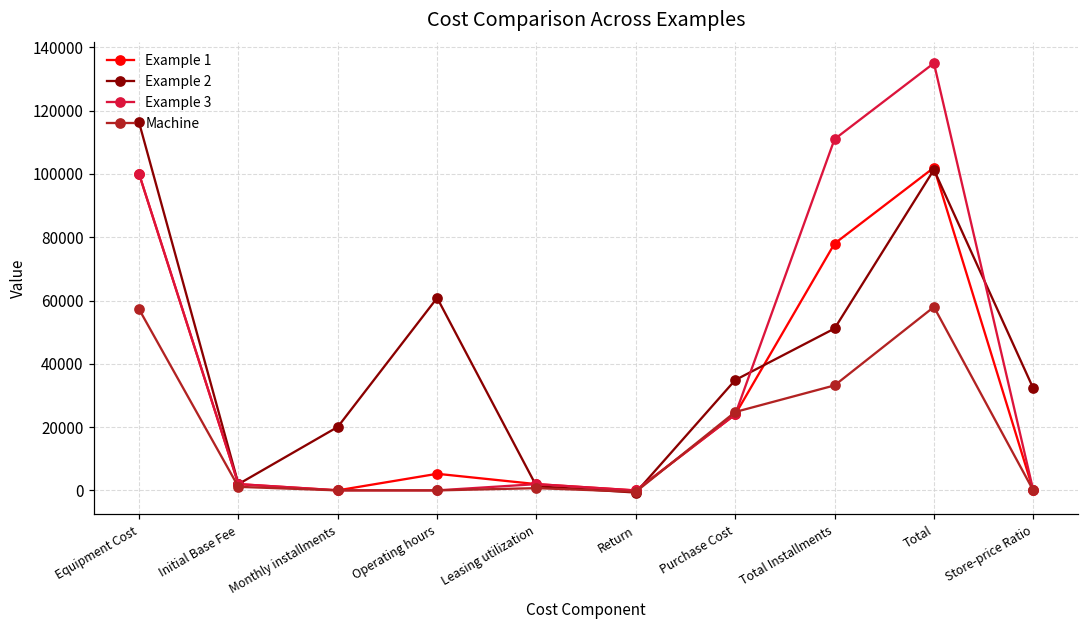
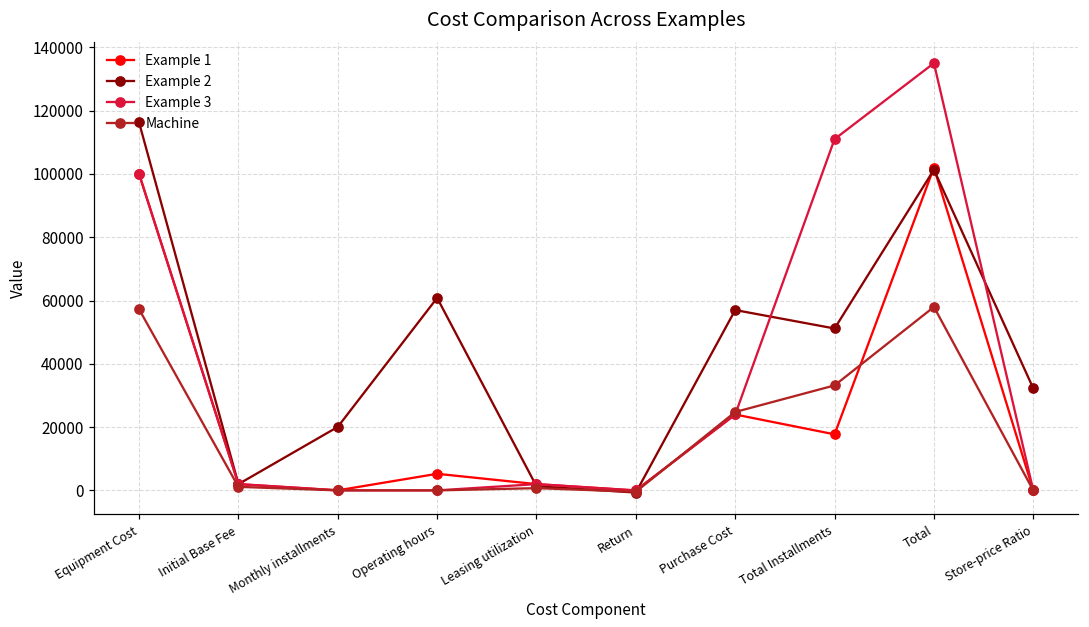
Example 2, Purchase Cost: 35000 -> 57000
Example 1, Total Installments: 78000 -> 18000
